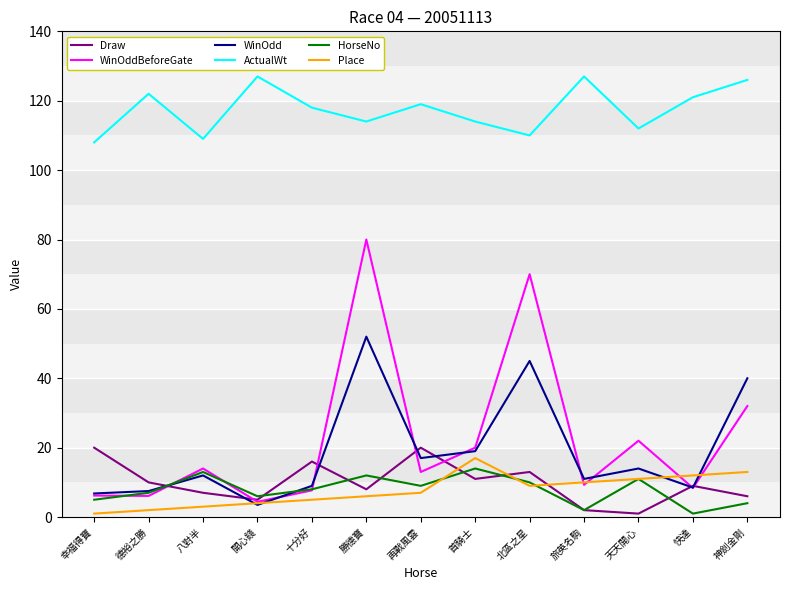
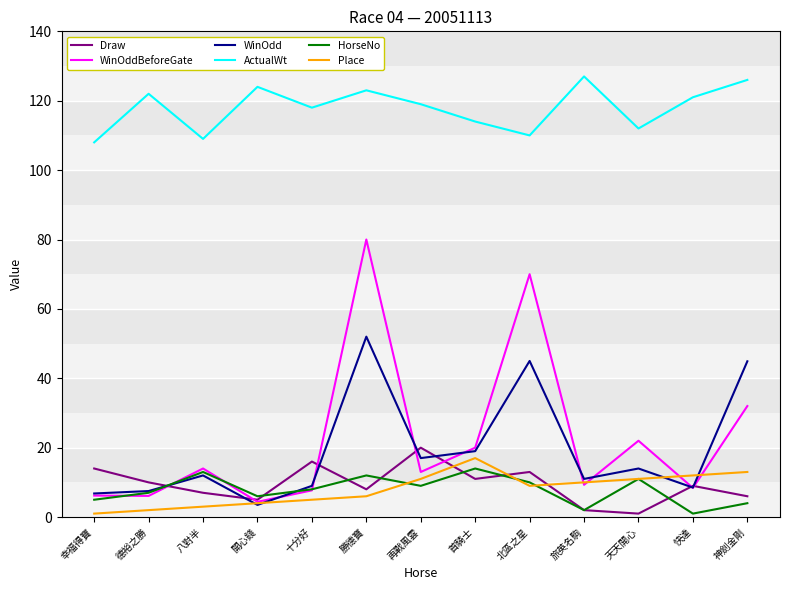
Draw, 幸福得寶: 20 -> 14
ActualWt, 開心錢: 127 -> 124
ActualWt, 勝德寶: 114 -> 123
Place, 再戰風雲: 7 -> 11
WinOdd, 神劍金剛: 40 -> 45
